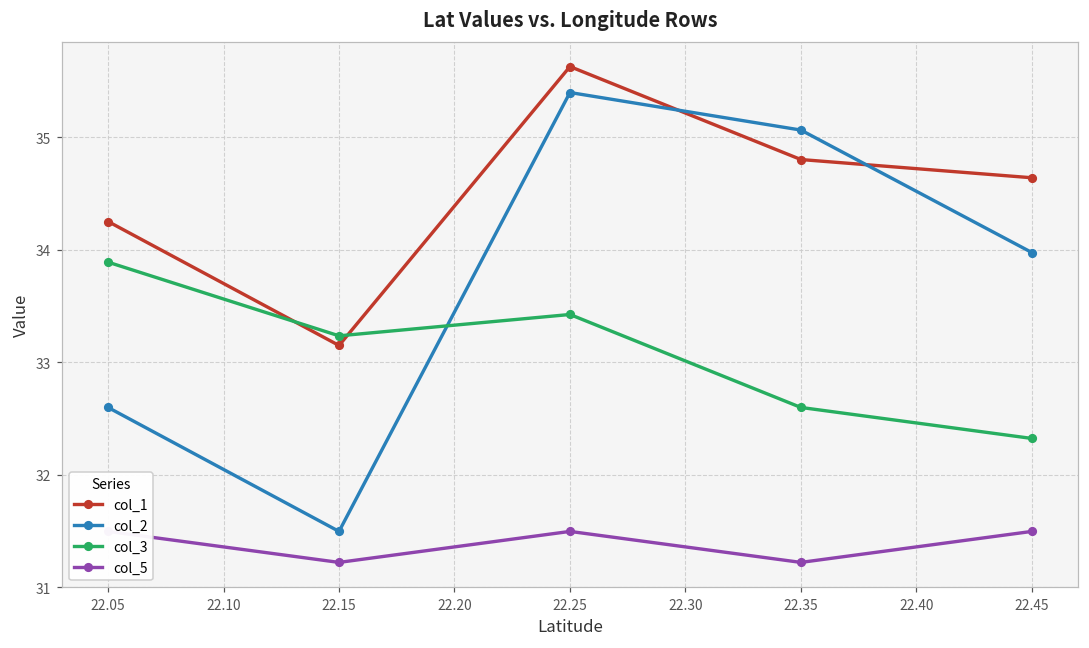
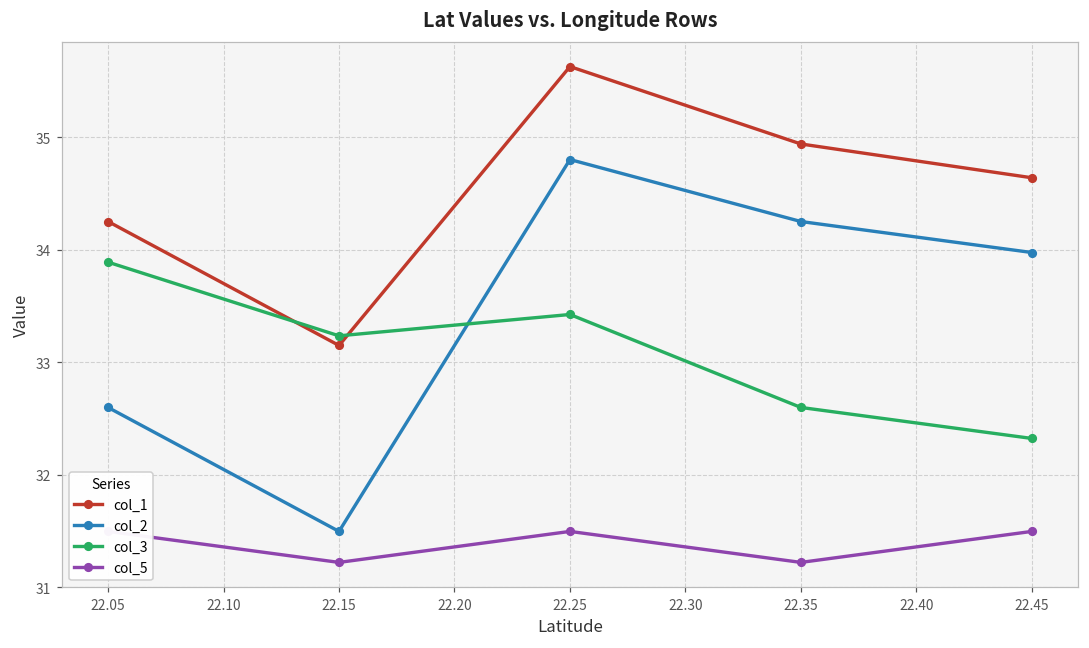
col_2, 22.25: 35.40 -> 34.80
col_1, 22.35: 34.80 -> 34.94
col_2, 22.35: 35.07 -> 34.25
